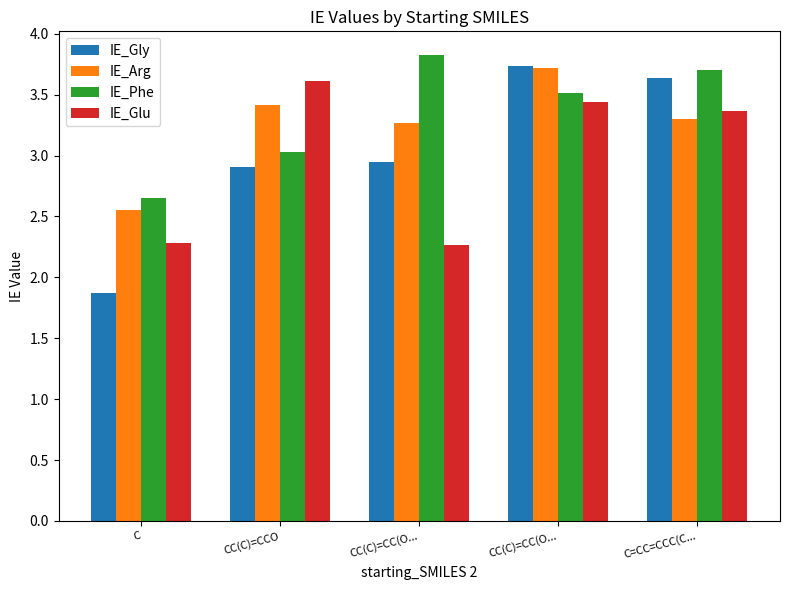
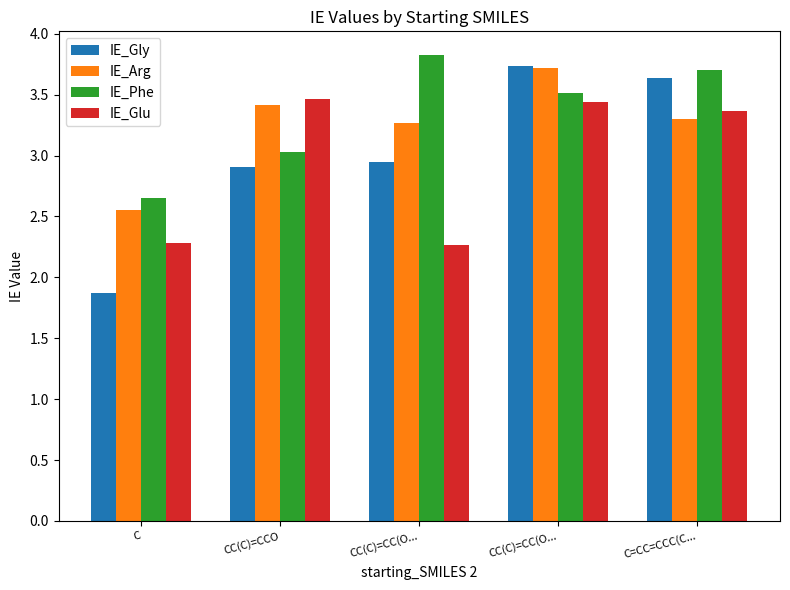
IE_Glu, CC(C)=CCO: 3.61 -> 3.46
